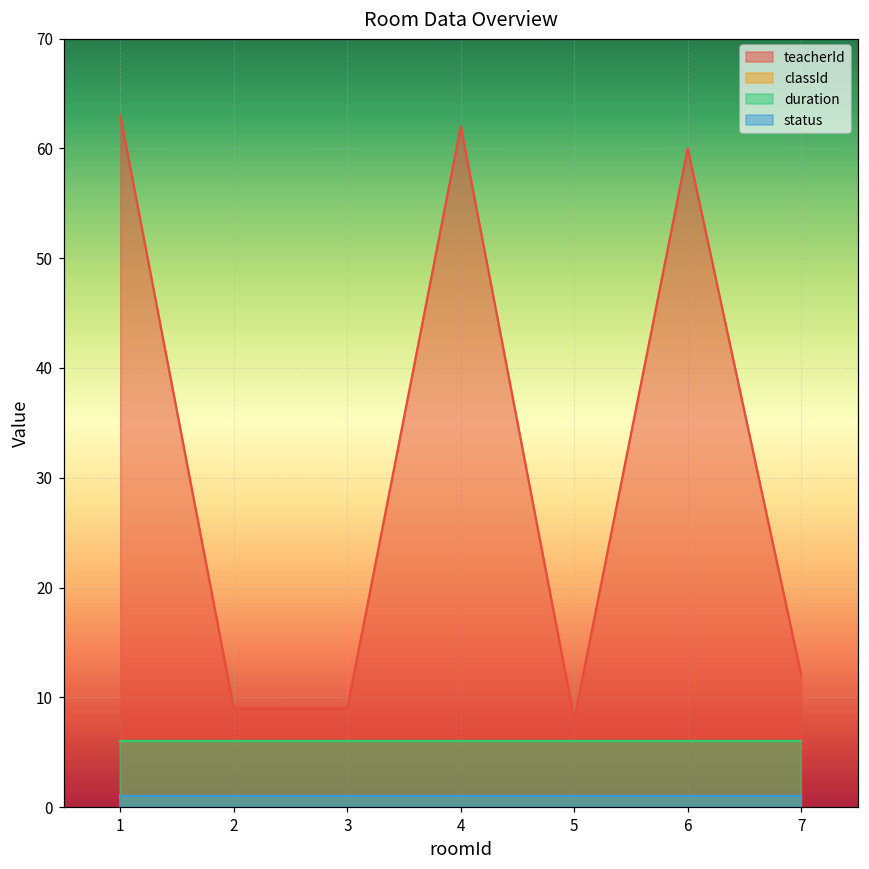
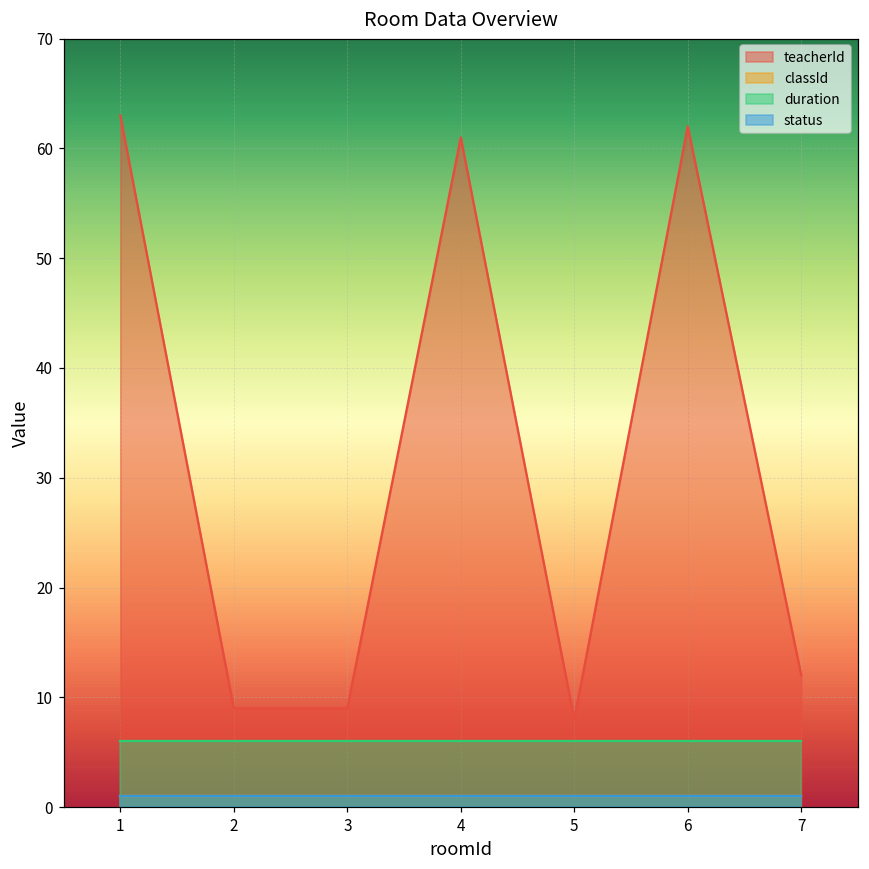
teacherId, 4: 62 -> 61
teacherId, 6: 60 -> 62
